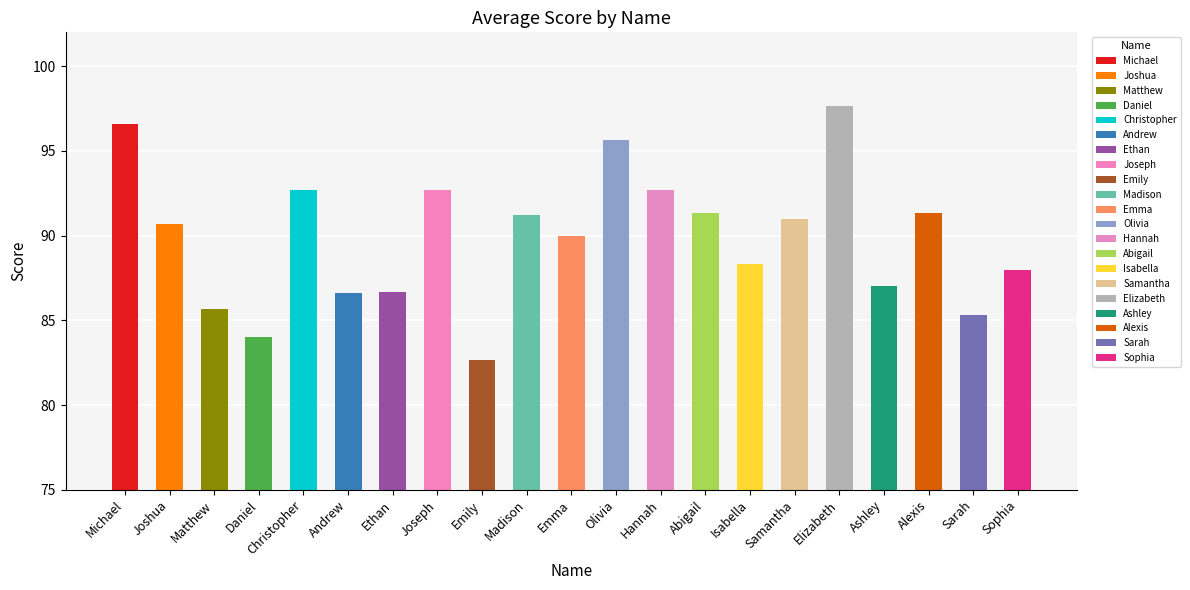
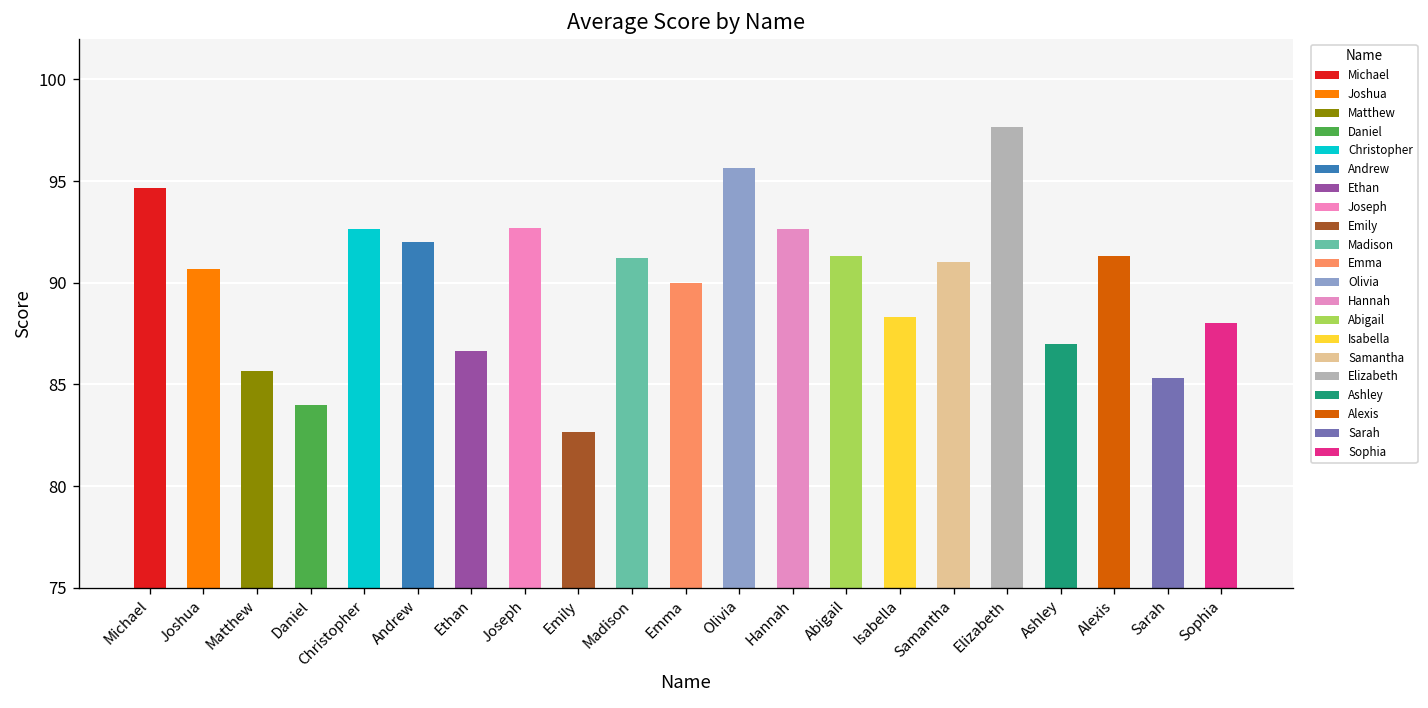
Michael: 96.6 -> 94.7
Andrew: 86.6 -> 92.0
